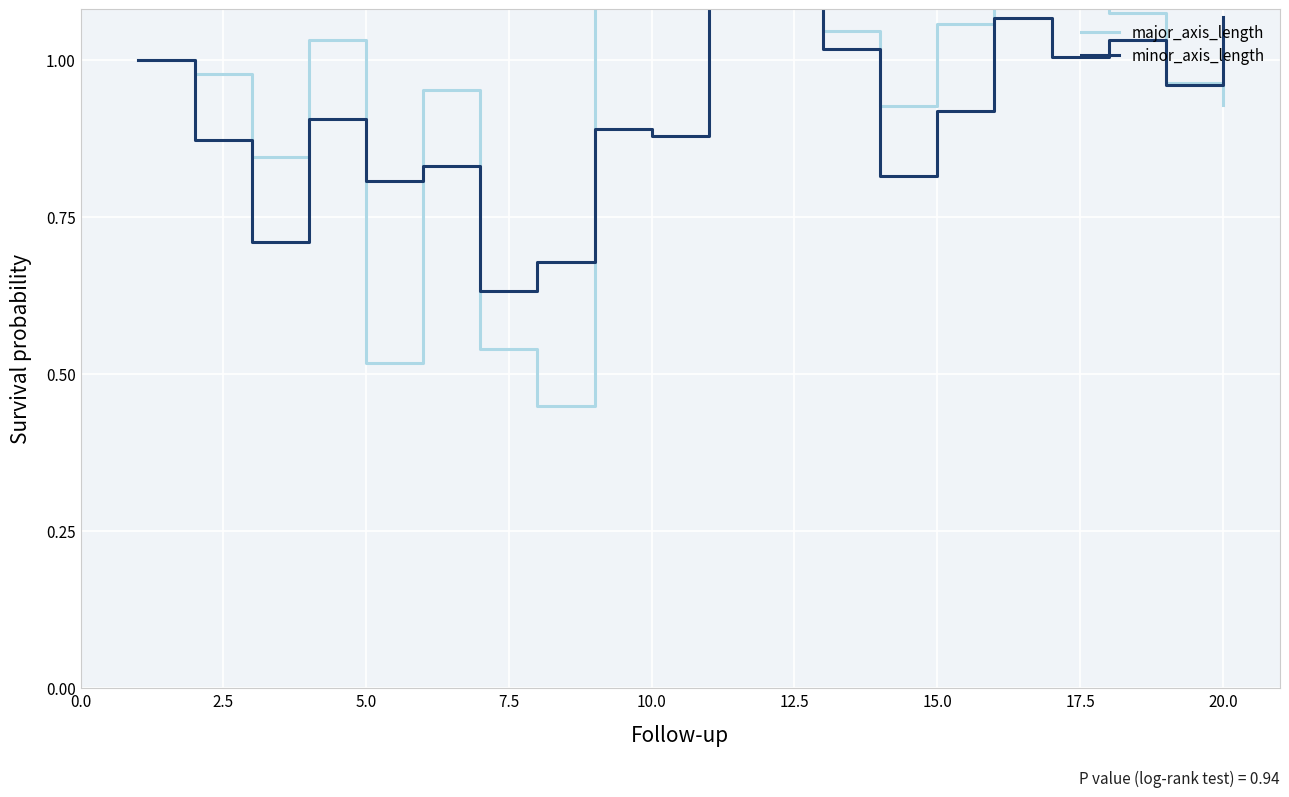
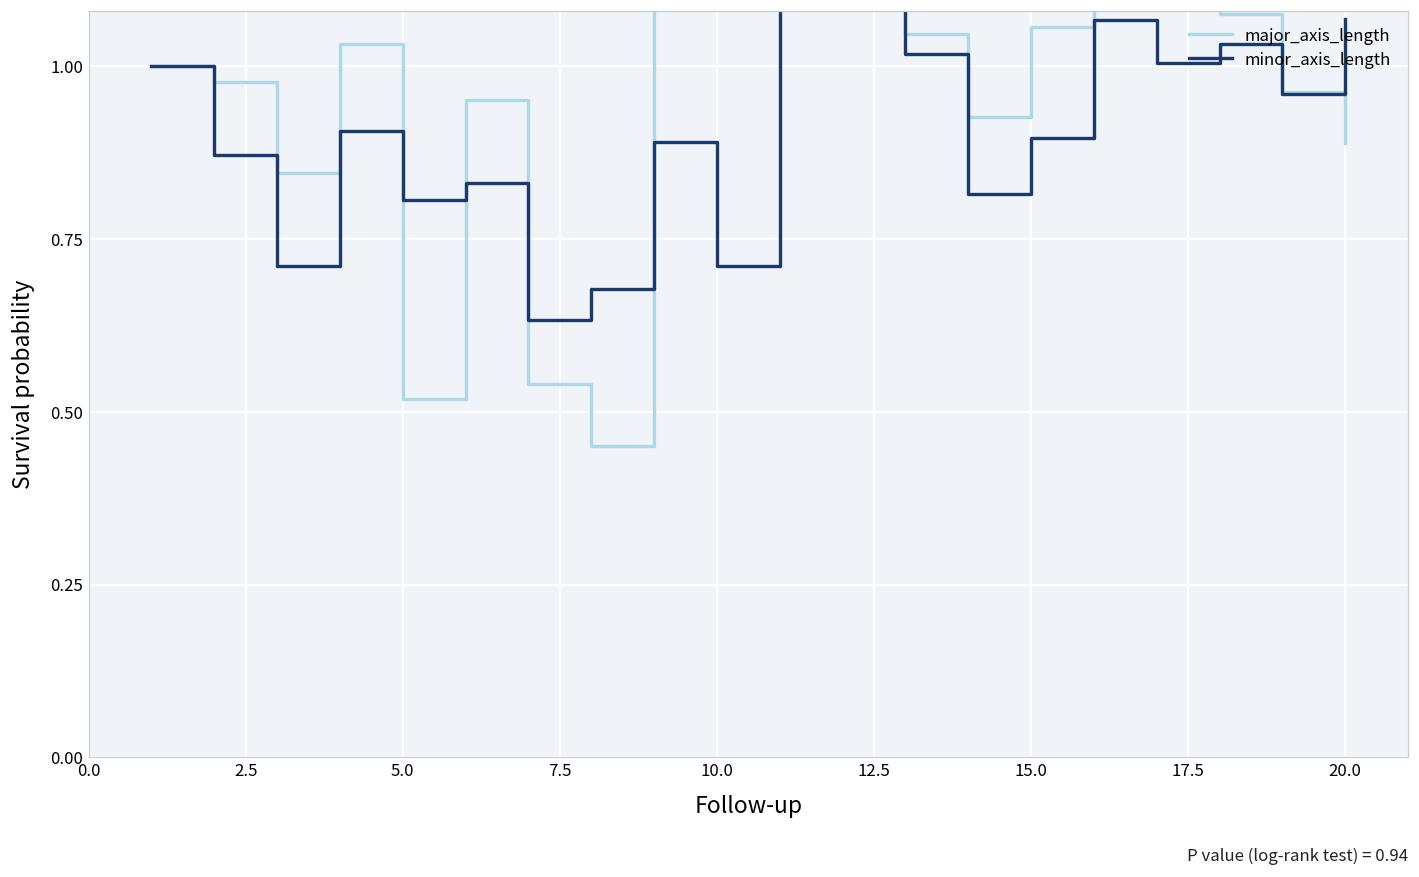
minor_axis_length, 10.0: 0.88 -> 0.71
minor_axis_length, 15.0: 0.92 -> 0.90
major_axis_length, 20.0: 0.93 -> 0.89
